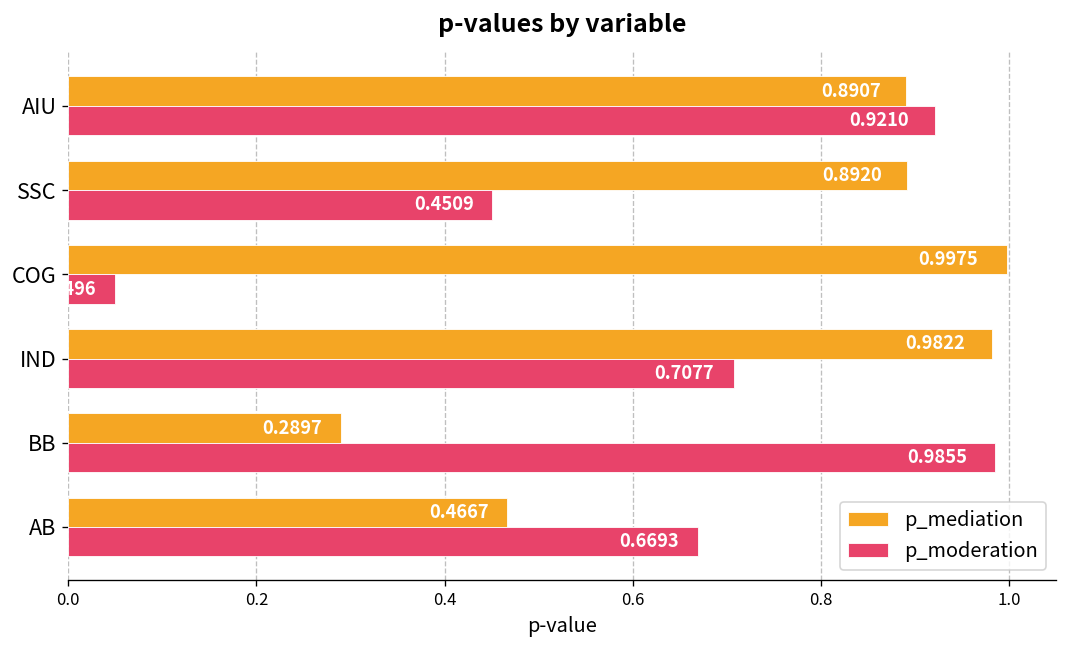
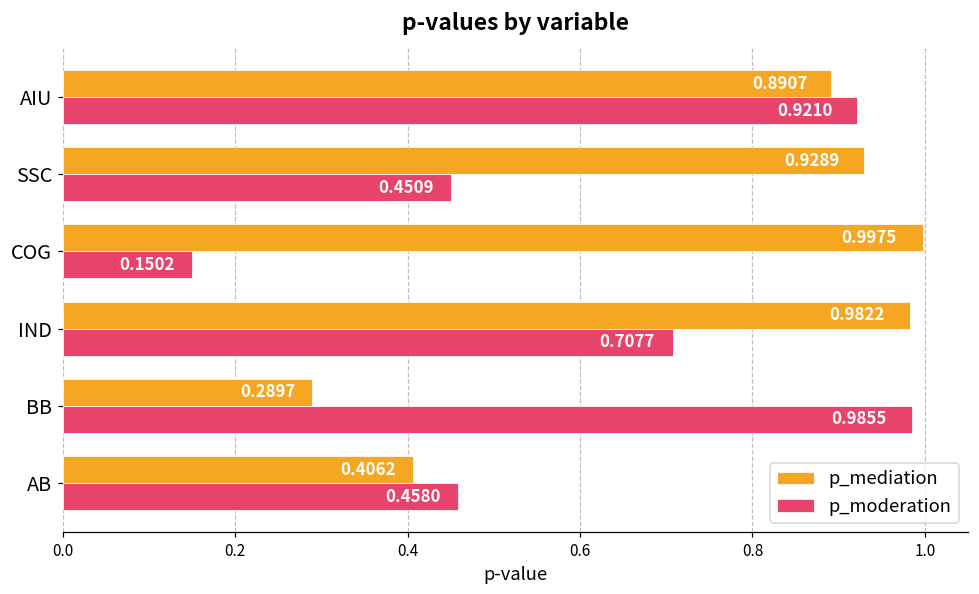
p_mediation, SSC: 0.8920 -> 0.9289
p_moderation, COG: 0.05 -> 0.15
p_mediation, AB: 0.4667 -> 0.4062
p_moderation, AB: 0.6693 -> 0.4580
